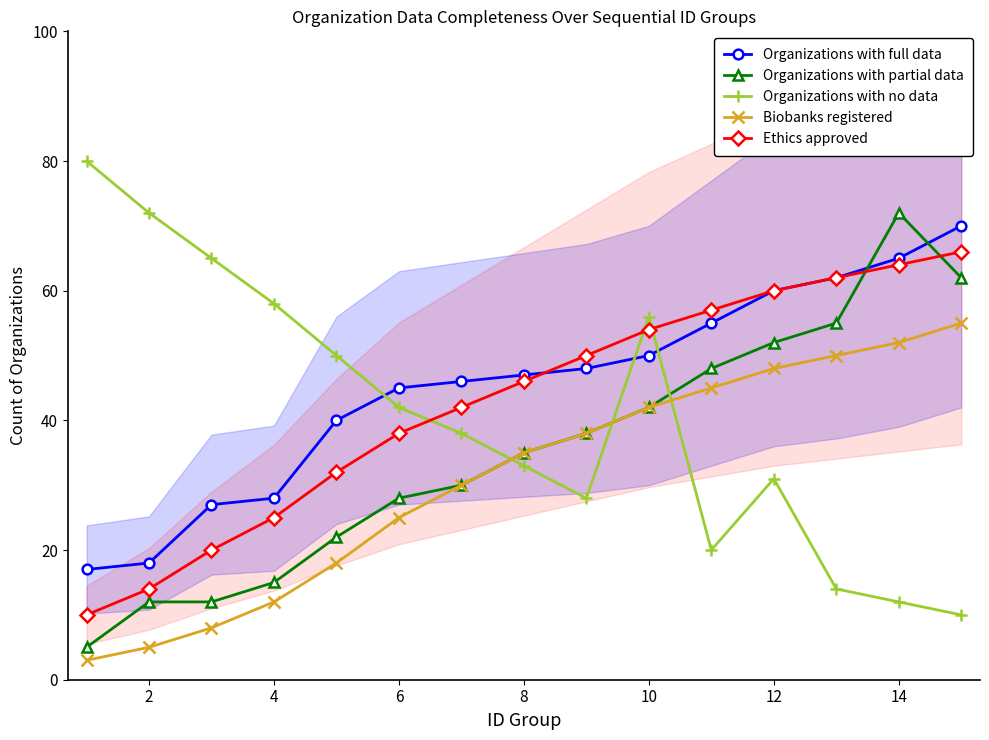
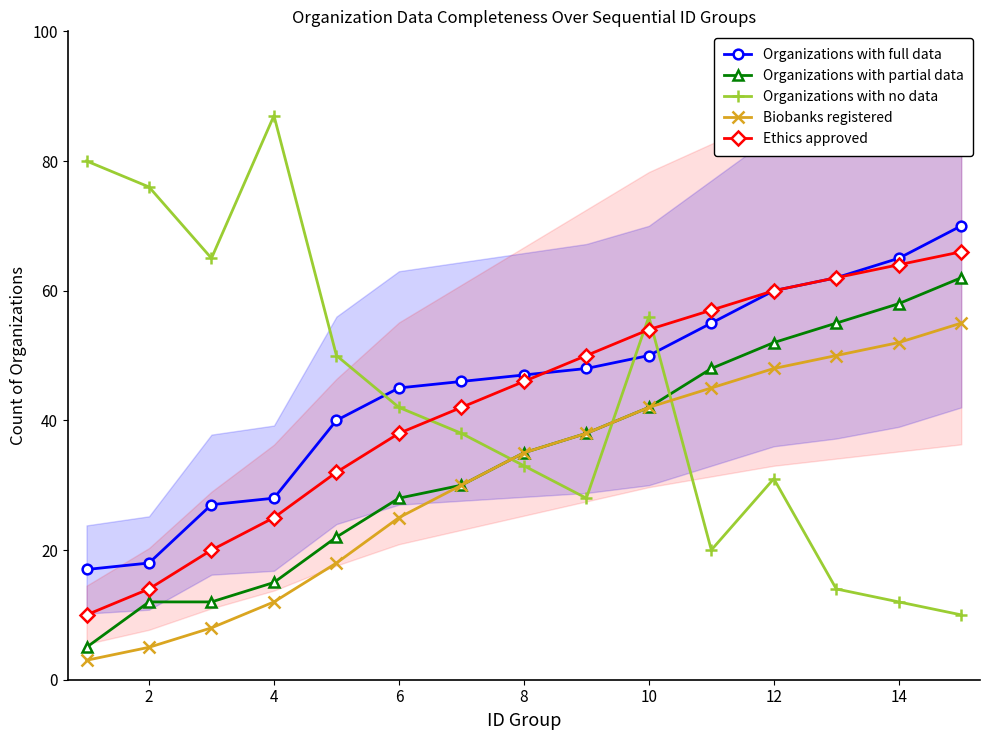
Organizations with no data, 2: 72 -> 76
Organizations with no data, 4: 58 -> 87
Organizations with partial data, 14: 72 -> 58
